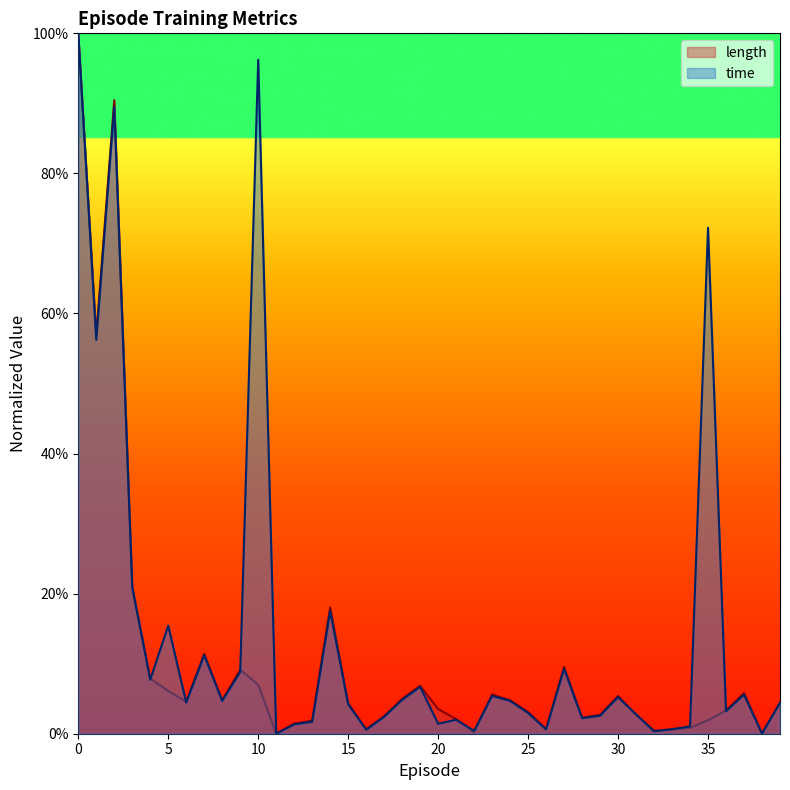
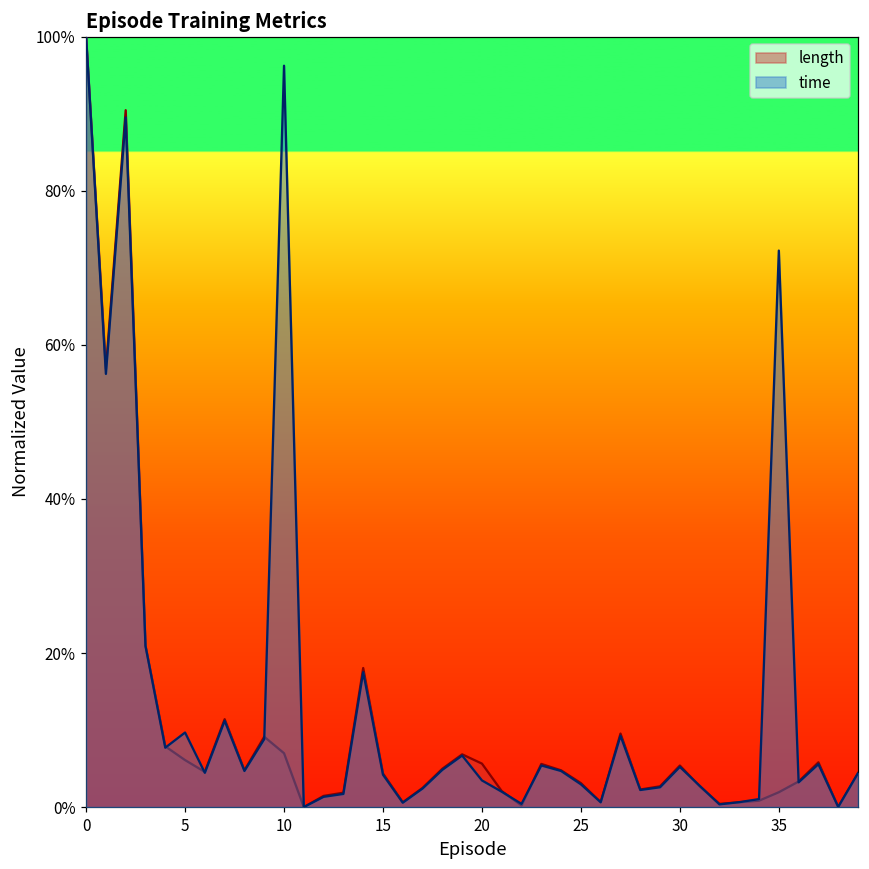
time, 5: 15% -> 10%
length, 20: 4% -> 6%
time, 20: 1% -> 3%
